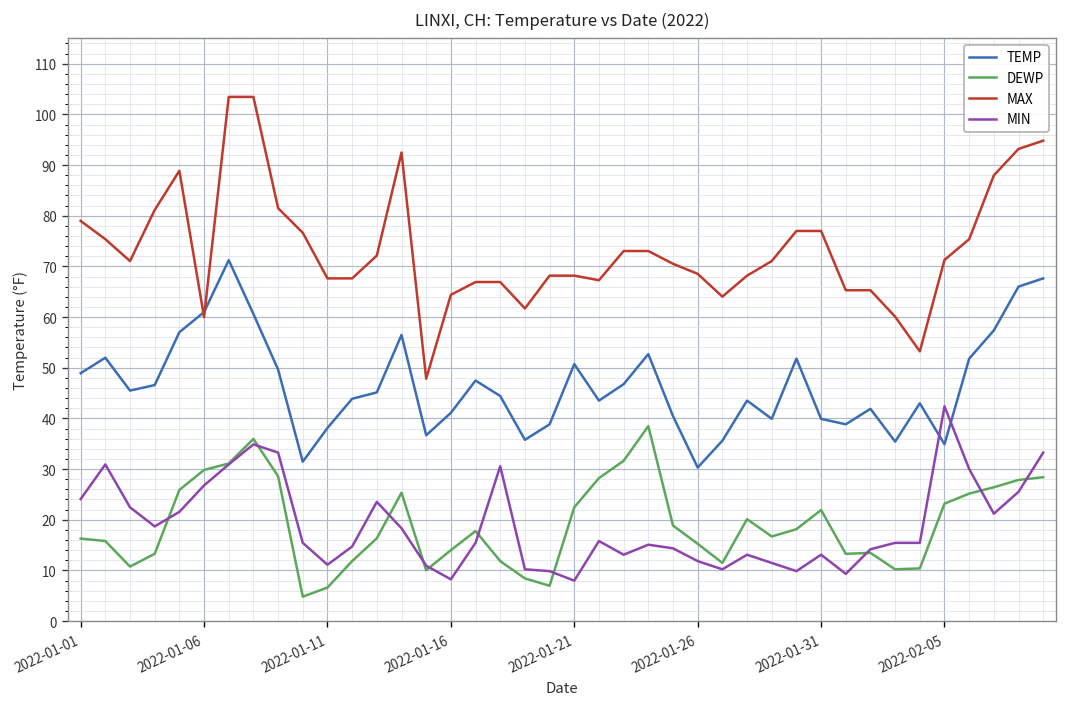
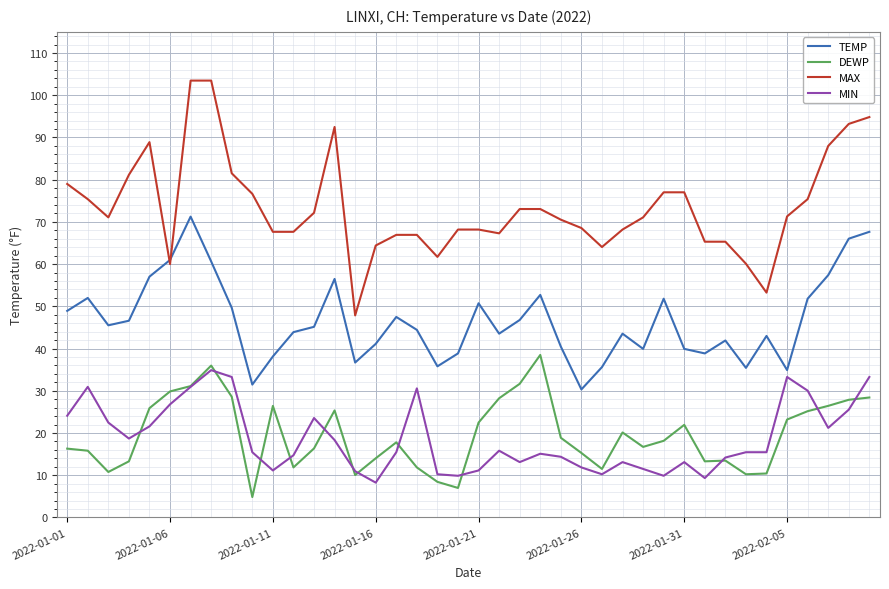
DEWP, 2022-01-11: 7 -> 26
MIN, 2022-01-21: 8 -> 11
MIN, 2022-02-05: 42 -> 33
